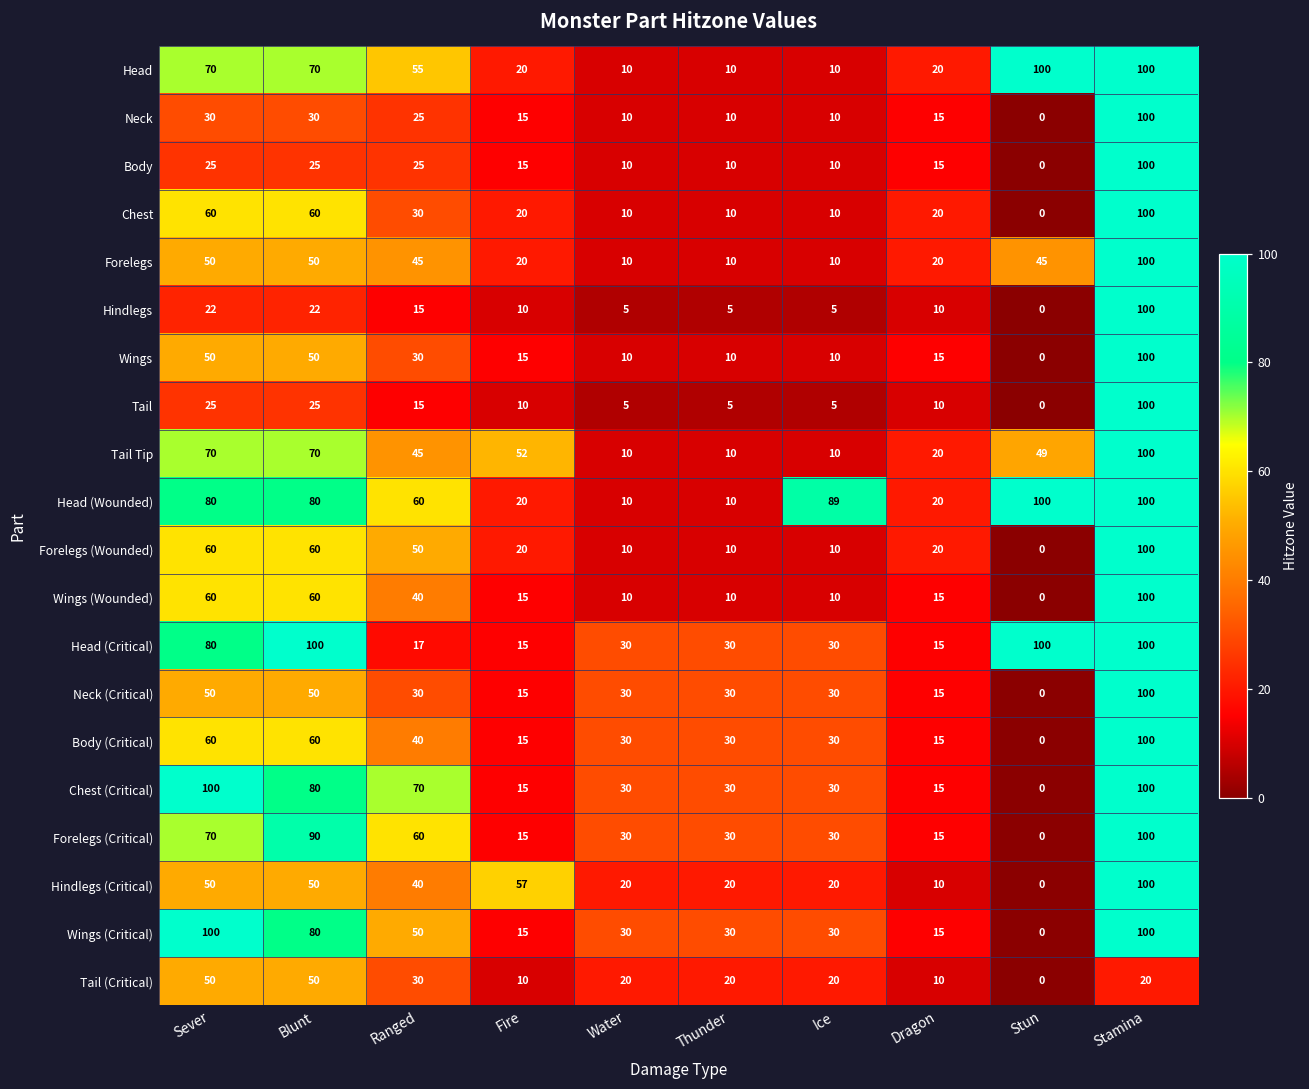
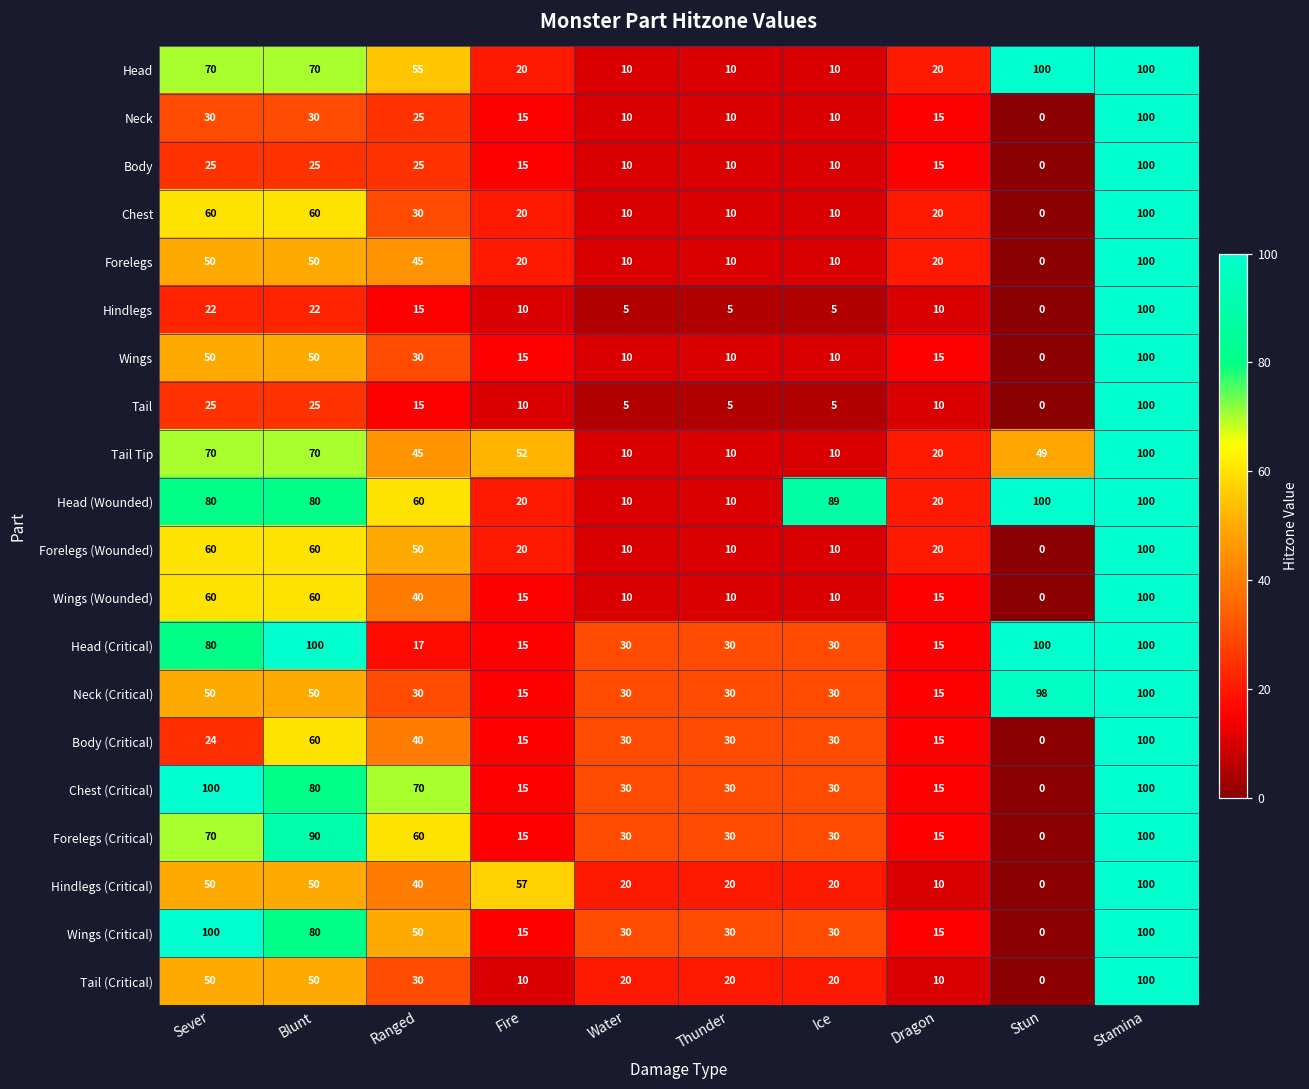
Forelegs, Stun: 45 -> 0
Neck (Critical), Stun: 0 -> 98
Body (Critical), Sever: 60 -> 24
Tail (Critical), Stamina: 20 -> 100
